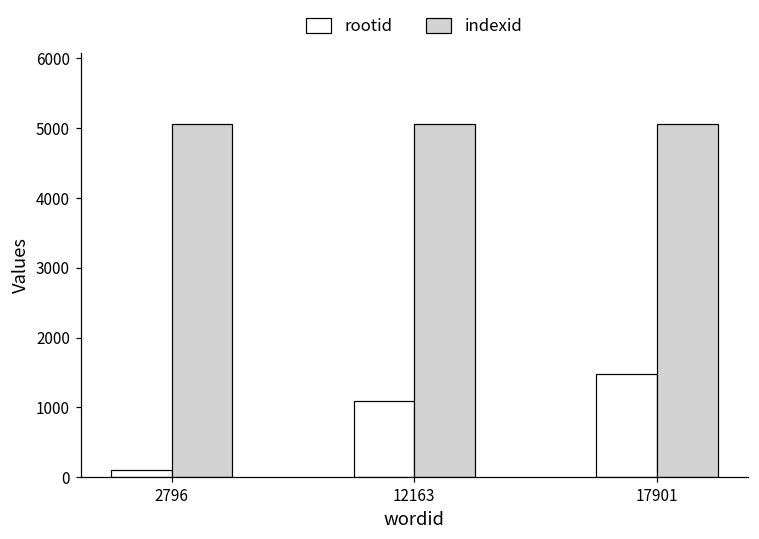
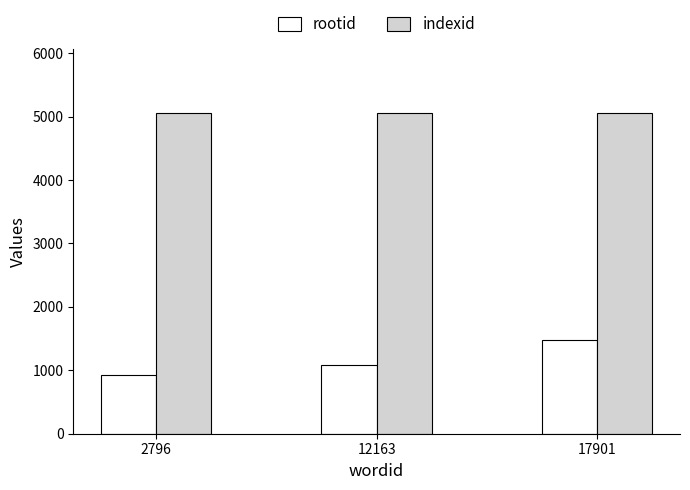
rootid, 2796: 100 -> 900
